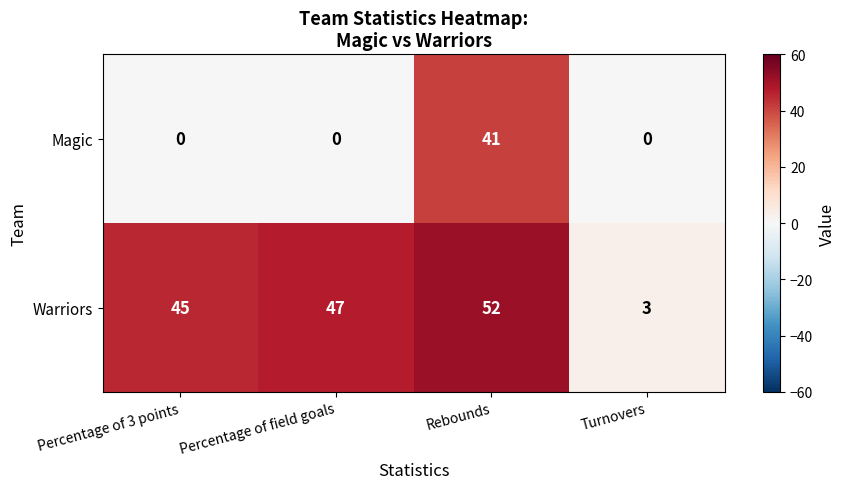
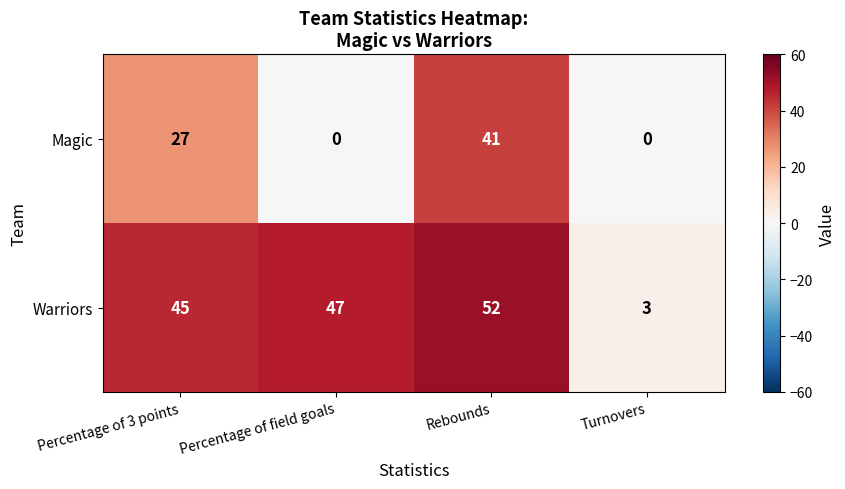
Magic, Percentage of 3 points: 0 -> 27
